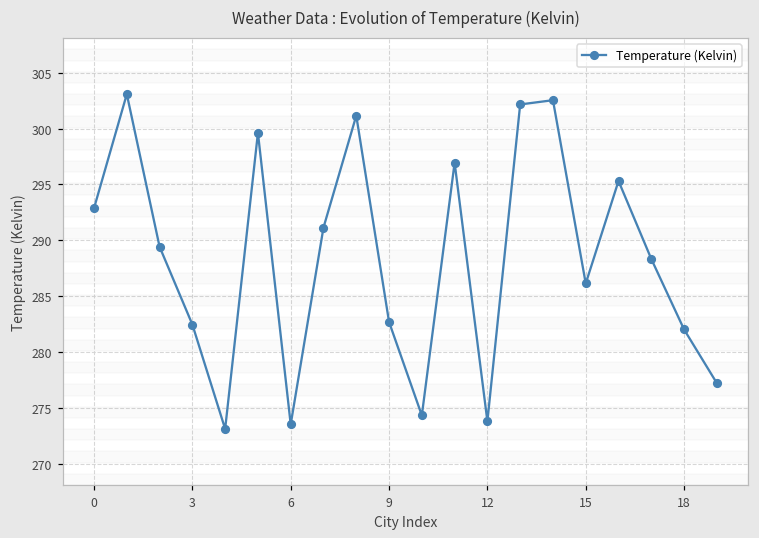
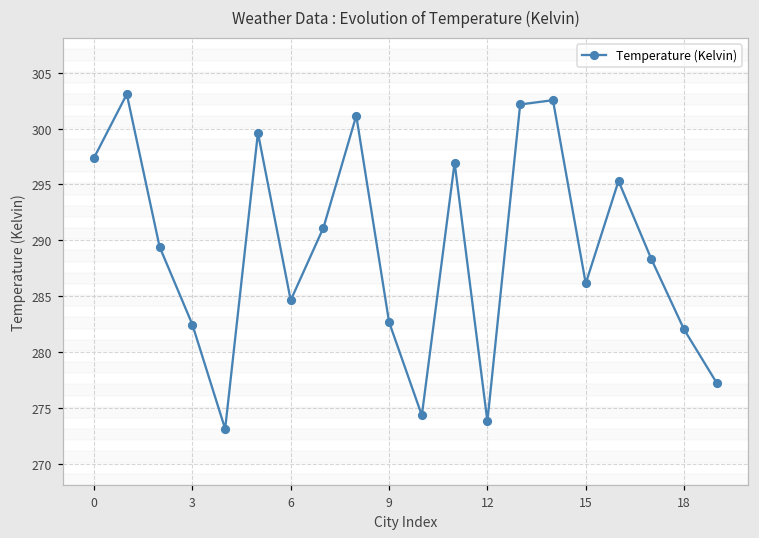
0: 292.9 -> 297.4
6: 273.6 -> 284.7
